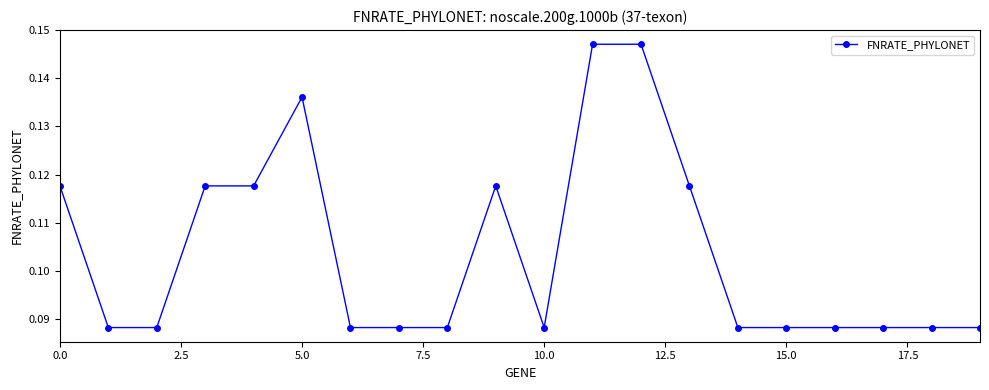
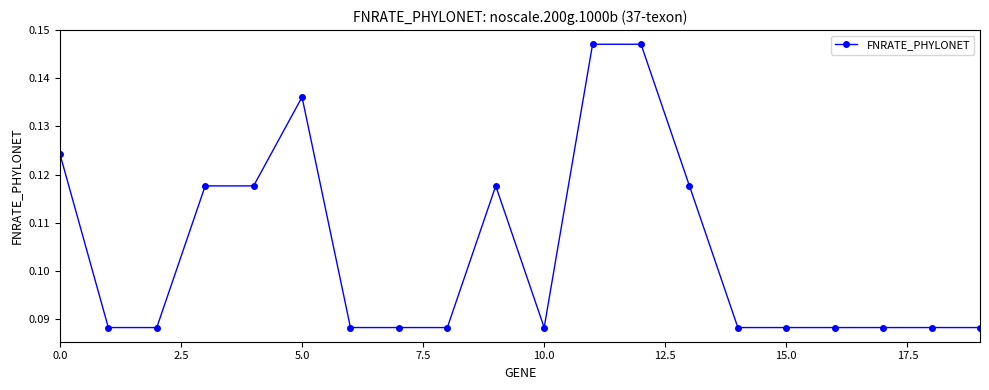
0.0: 0.118 -> 0.124
